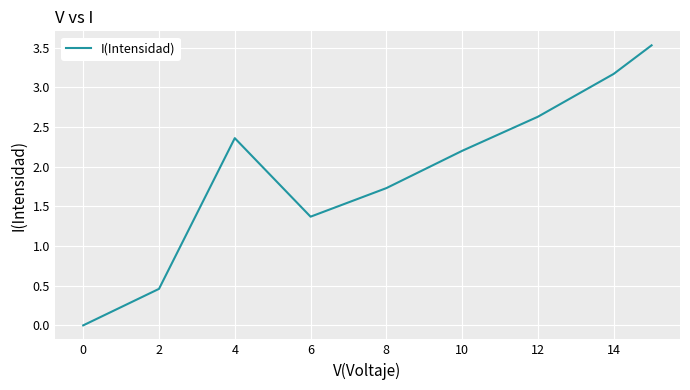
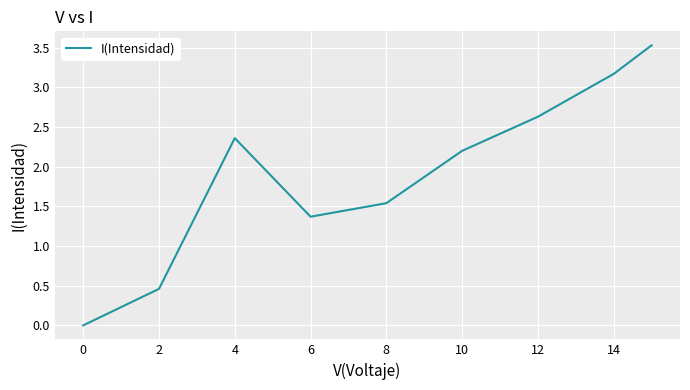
8: 1.7 -> 1.5
